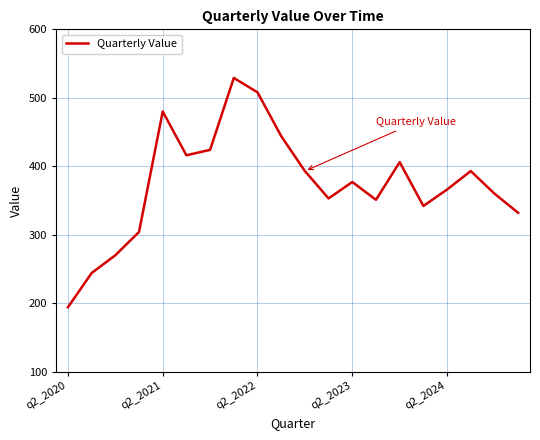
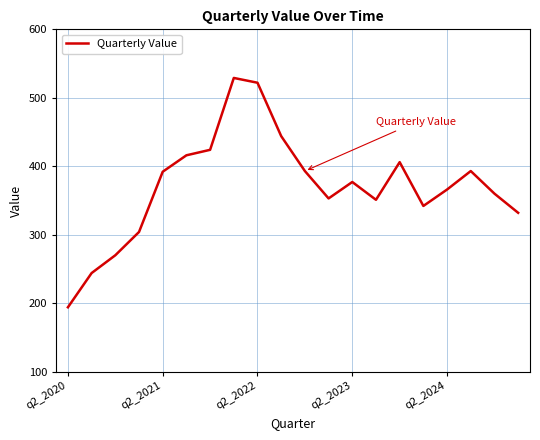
q2_2021: 480 -> 390
q2_2022: 510 -> 520
